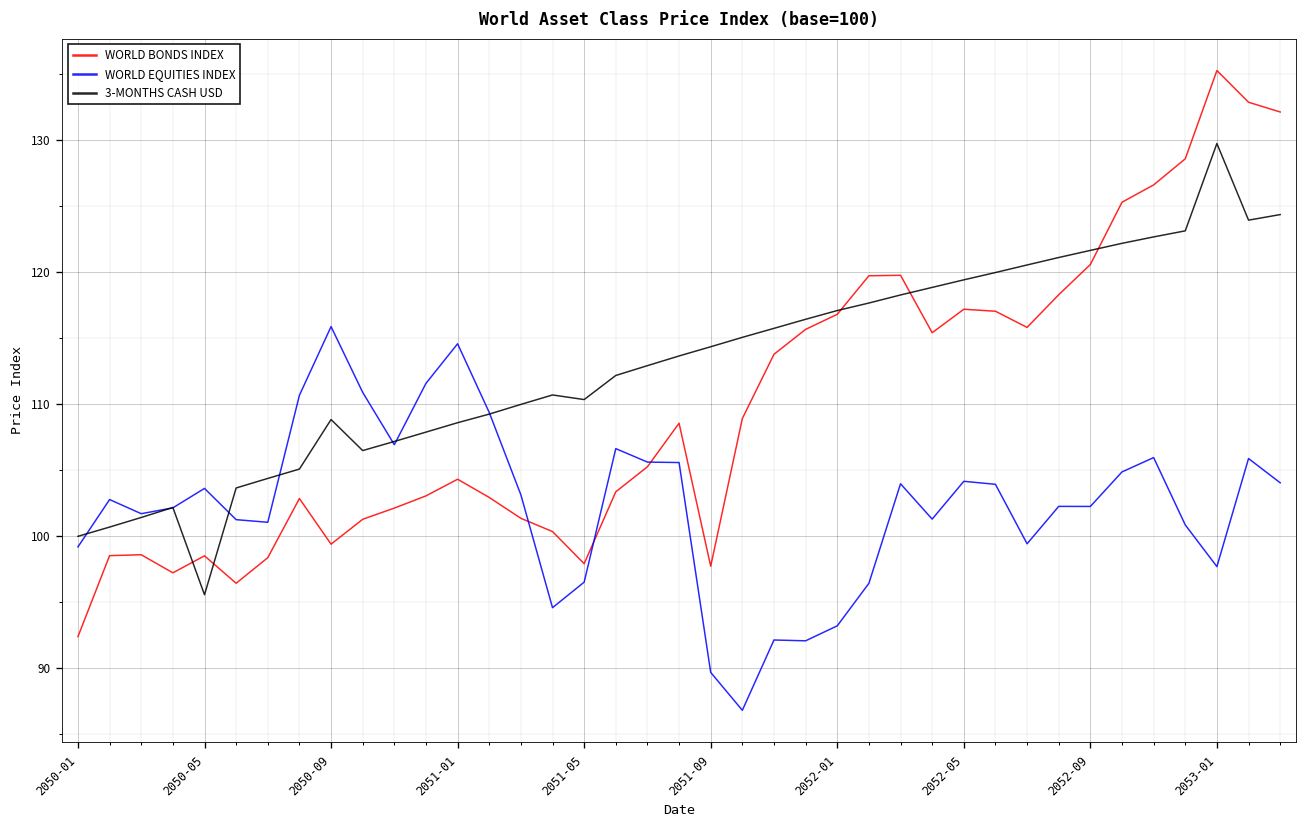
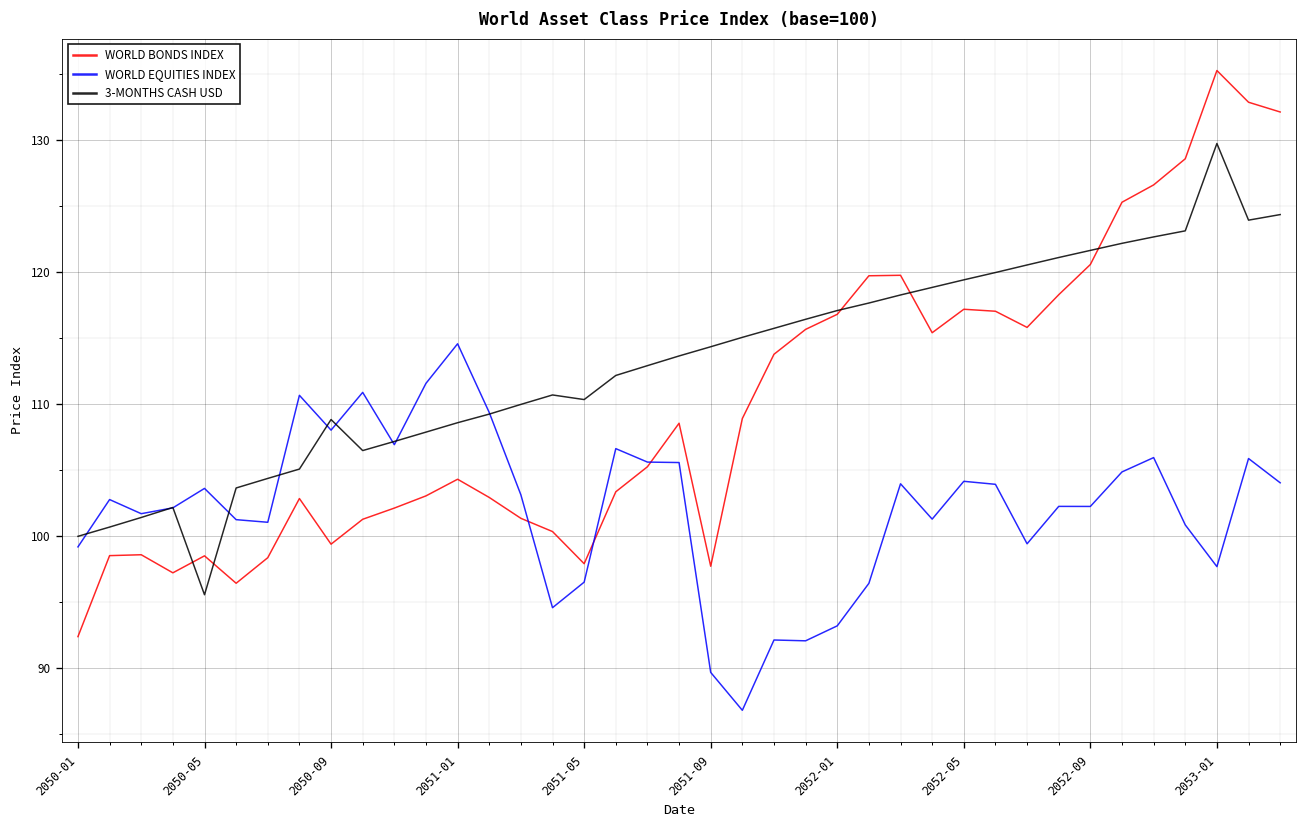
WORLD EQUITIES INDEX, 2050-09: 115.9 -> 108.0
